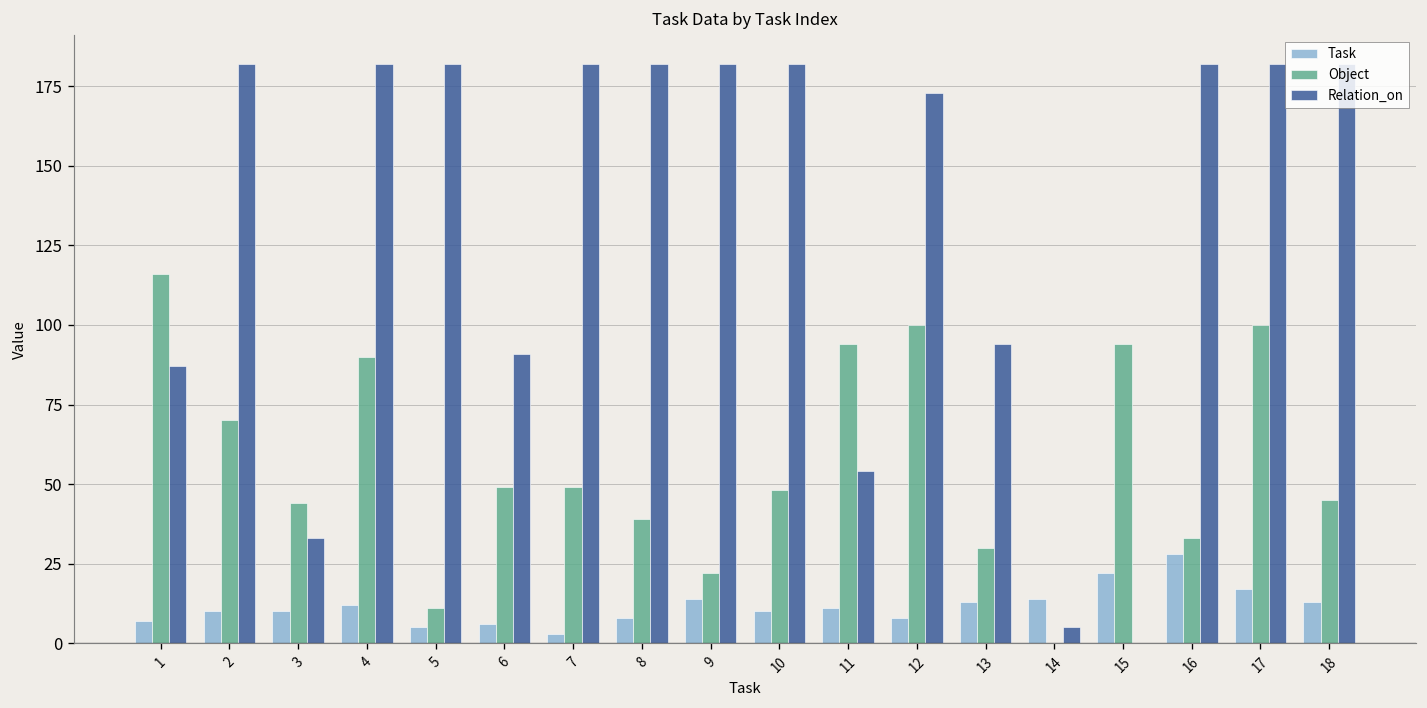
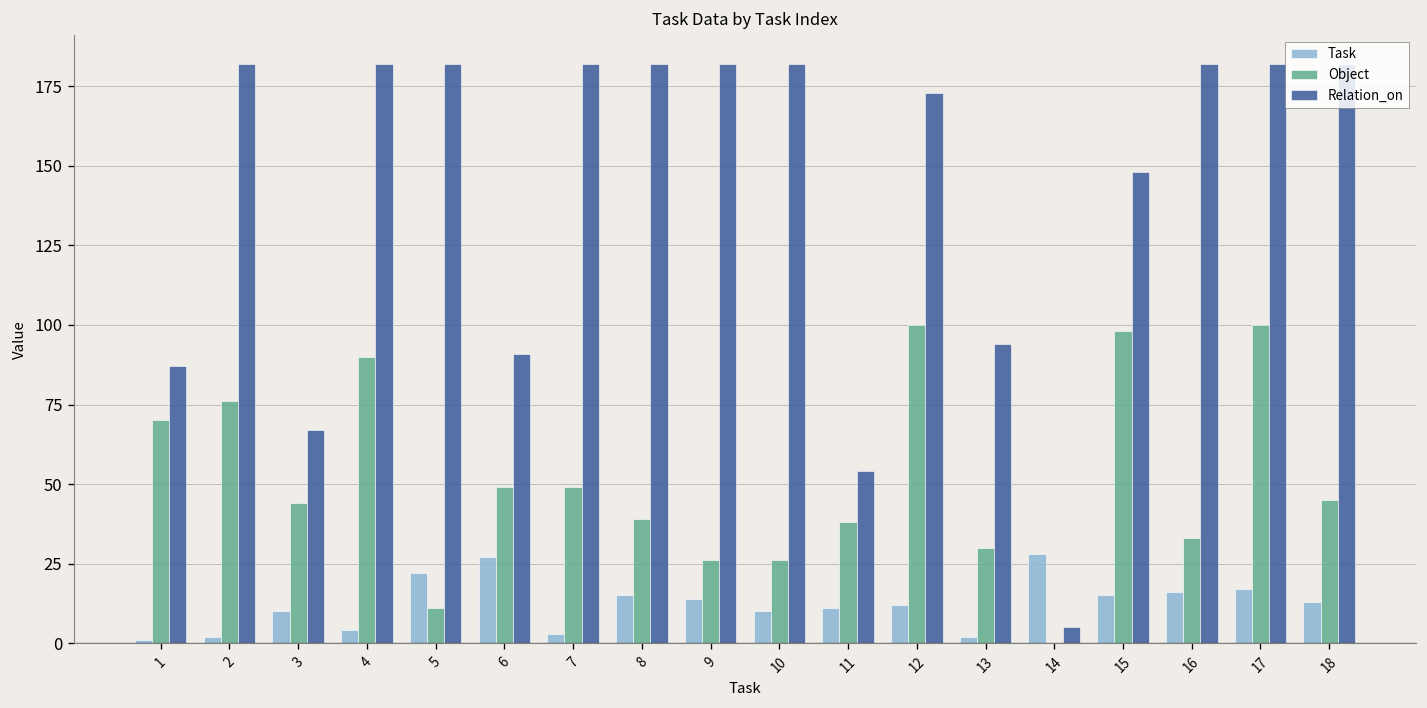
Task, 1: 7 -> 1
Object, 1: 116 -> 70
Task, 2: 10 -> 2
Object, 2: 70 -> 76
Relation_on, 3: 33 -> 67
Task, 4: 12 -> 4
Task, 5: 5 -> 22
Task, 6: 6 -> 27
Task, 8: 8 -> 15
Object, 9: 22 -> 26
Object, 10: 48 -> 26
Object, 11: 94 -> 38
Task, 12: 8 -> 12
Task, 13: 13 -> 2
Task, 14: 14 -> 28
Task, 15: 22 -> 15
Object, 15: 94 -> 98
Relation_on, 15: 0 -> 148
Task, 16: 28 -> 16
